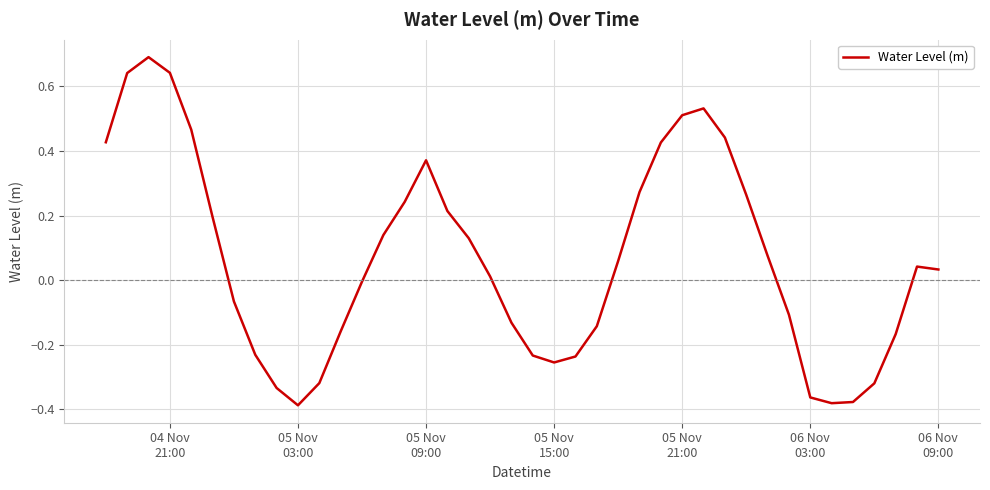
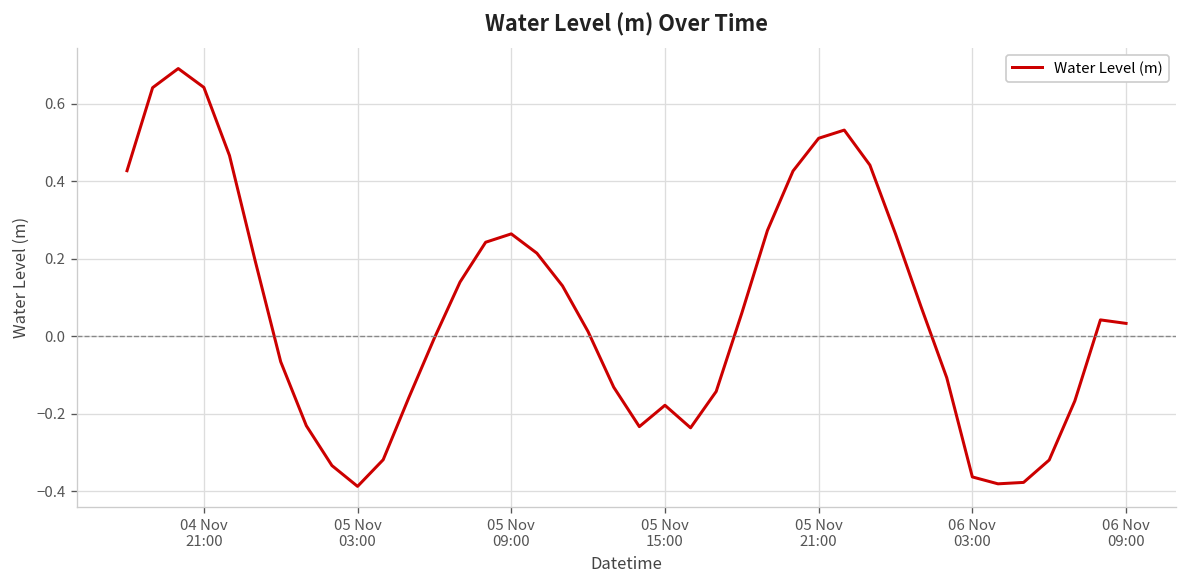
05 Nov 09:00: 0.37 -> 0.26
05 Nov 15:00: -0.26 -> -0.18
